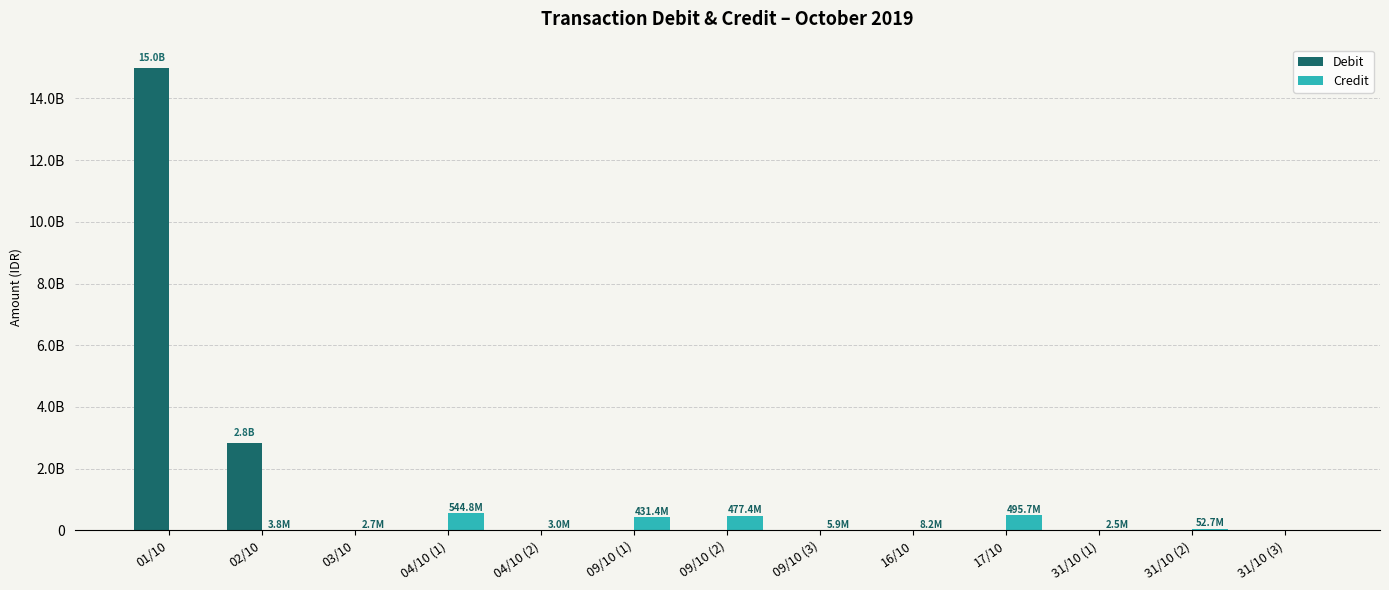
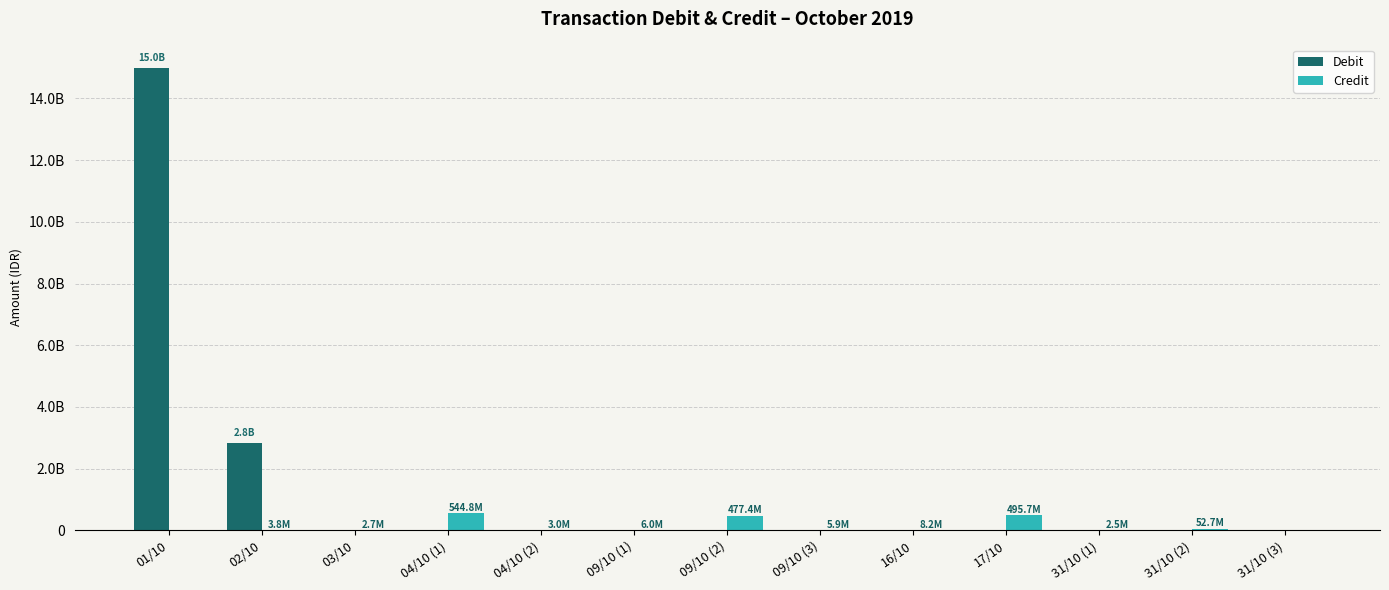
Credit, 09/10 (1): 431.4M -> 6.0M
